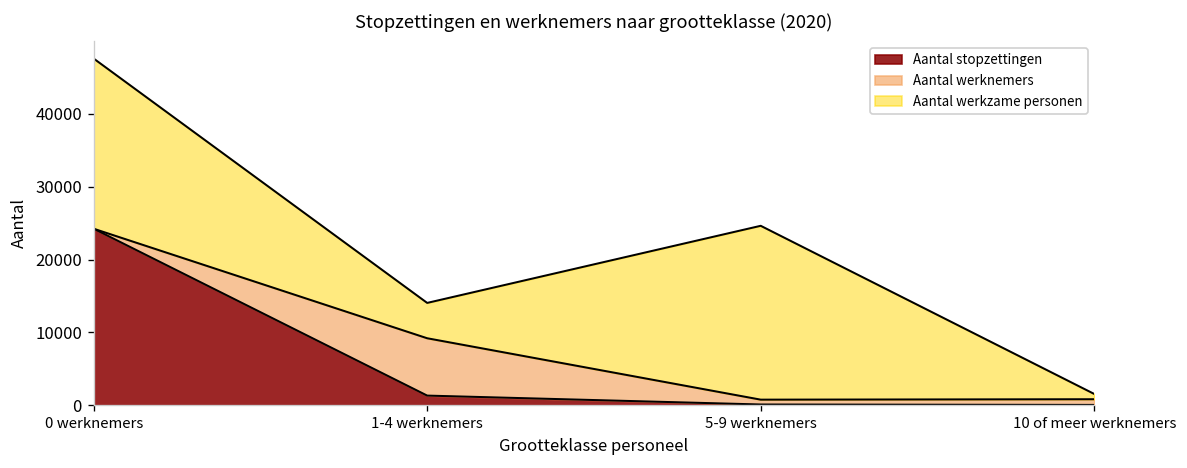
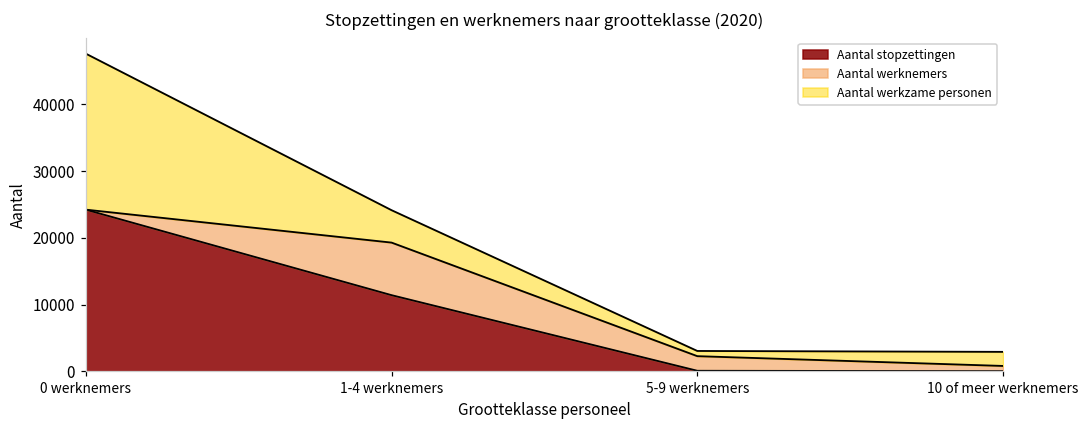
Aantal stopzettingen, 1-4 werknemers: 1000 -> 11000
Aantal werknemers, 5-9 werknemers: 1000 -> 2000
Aantal werkzame personen, 5-9 werknemers: 24000 -> 1000
Aantal werkzame personen, 10 of meer werknemers: 1000 -> 2000
